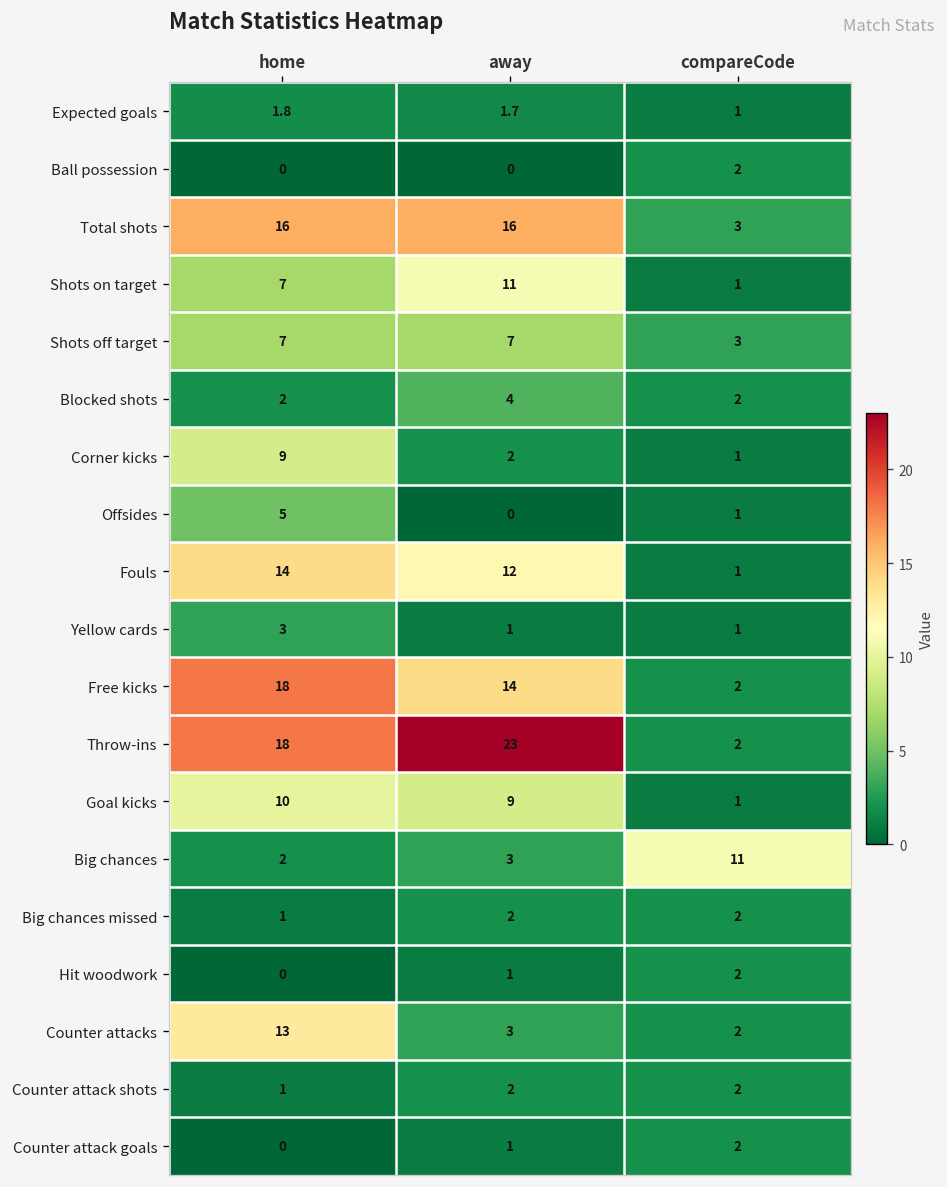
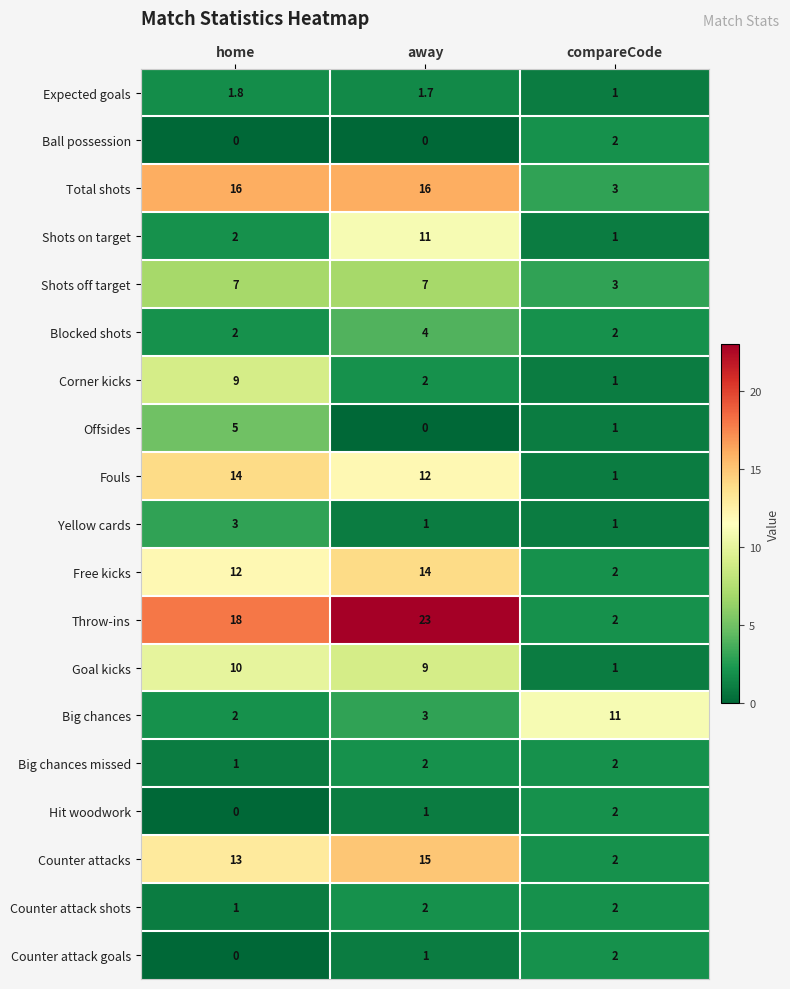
Shots on target, home: 7 -> 2
Free kicks, home: 18 -> 12
Counter attacks, away: 3 -> 15
